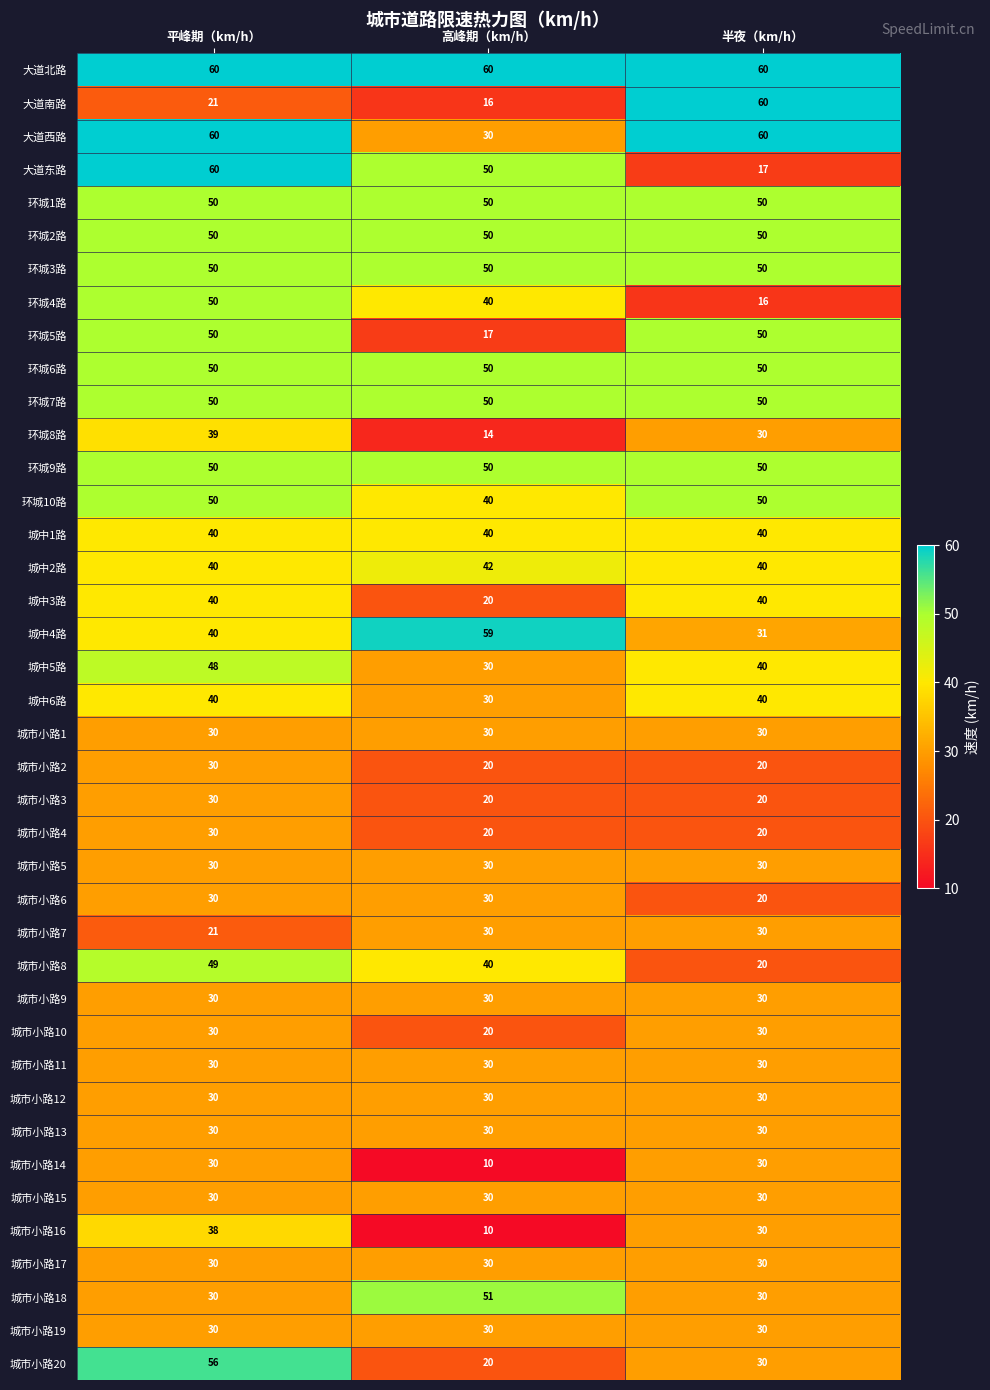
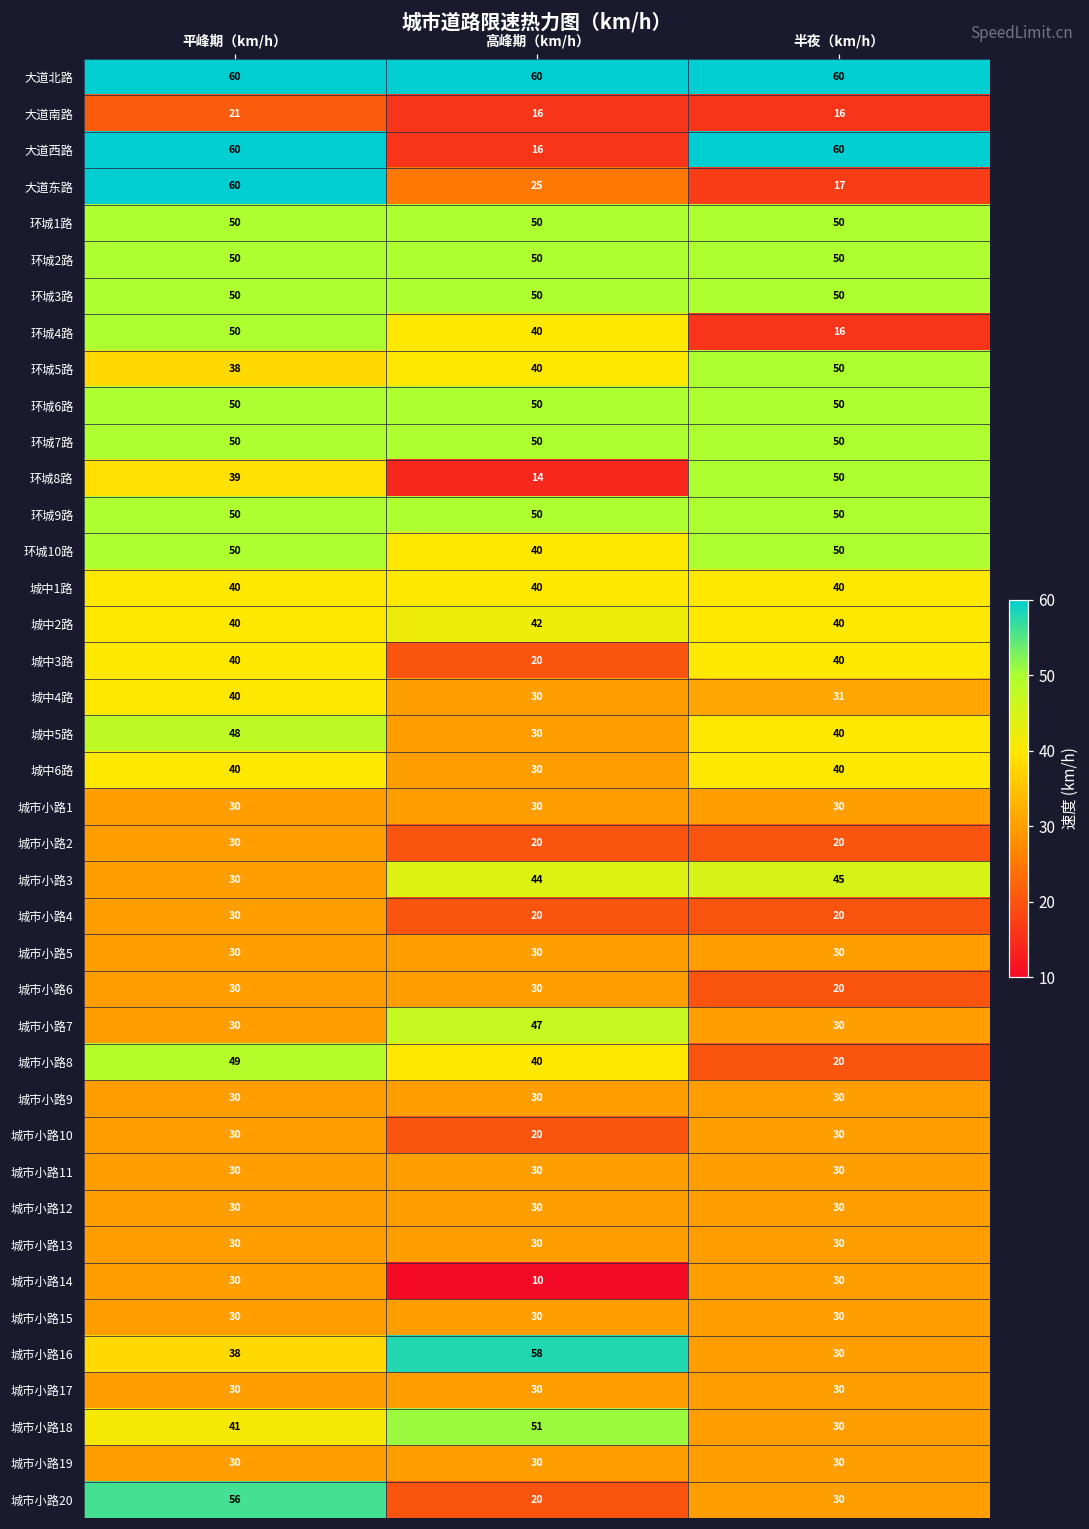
大道南路, 半夜（km/h）: 60 -> 16
大道西路, 高峰期（km/h）: 30 -> 16
大道东路, 高峰期（km/h）: 50 -> 25
环城5路, 平峰期（km/h）: 50 -> 38
环城5路, 高峰期（km/h）: 17 -> 40
环城8路, 半夜（km/h）: 30 -> 50
城中4路, 高峰期（km/h）: 59 -> 30
城市小路3, 高峰期（km/h）: 20 -> 44
城市小路3, 半夜（km/h）: 20 -> 45
城市小路7, 平峰期（km/h）: 21 -> 30
城市小路7, 高峰期（km/h）: 30 -> 47
城市小路16, 高峰期（km/h）: 10 -> 58
城市小路18, 平峰期（km/h）: 30 -> 41
